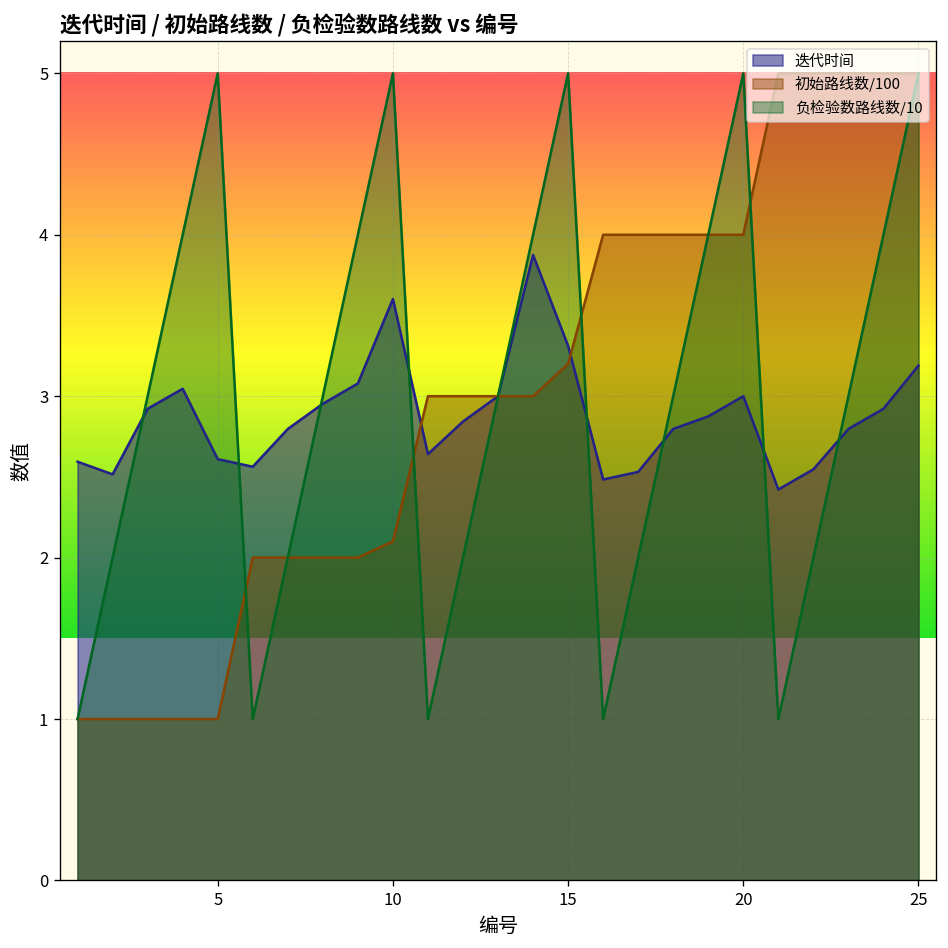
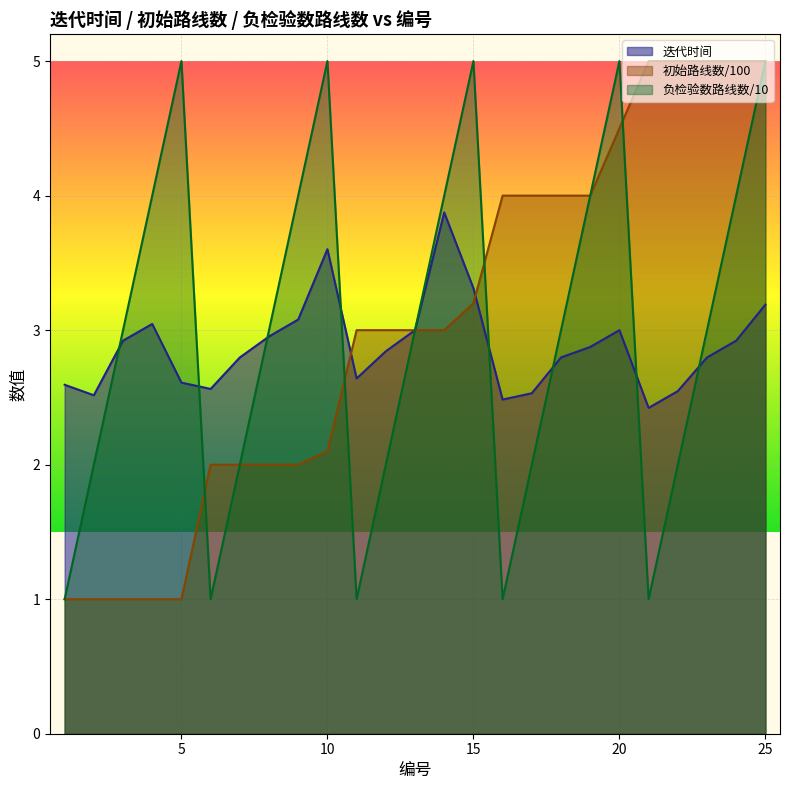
初始路线数/100, 20: 4.0 -> 4.5
